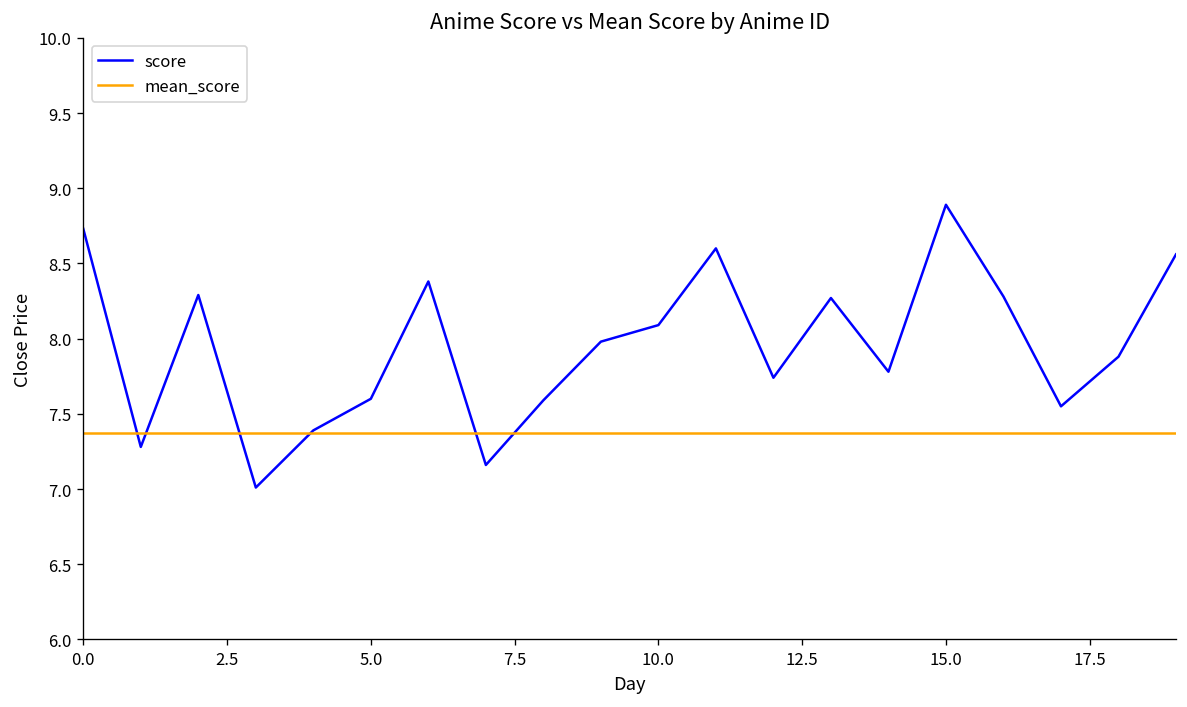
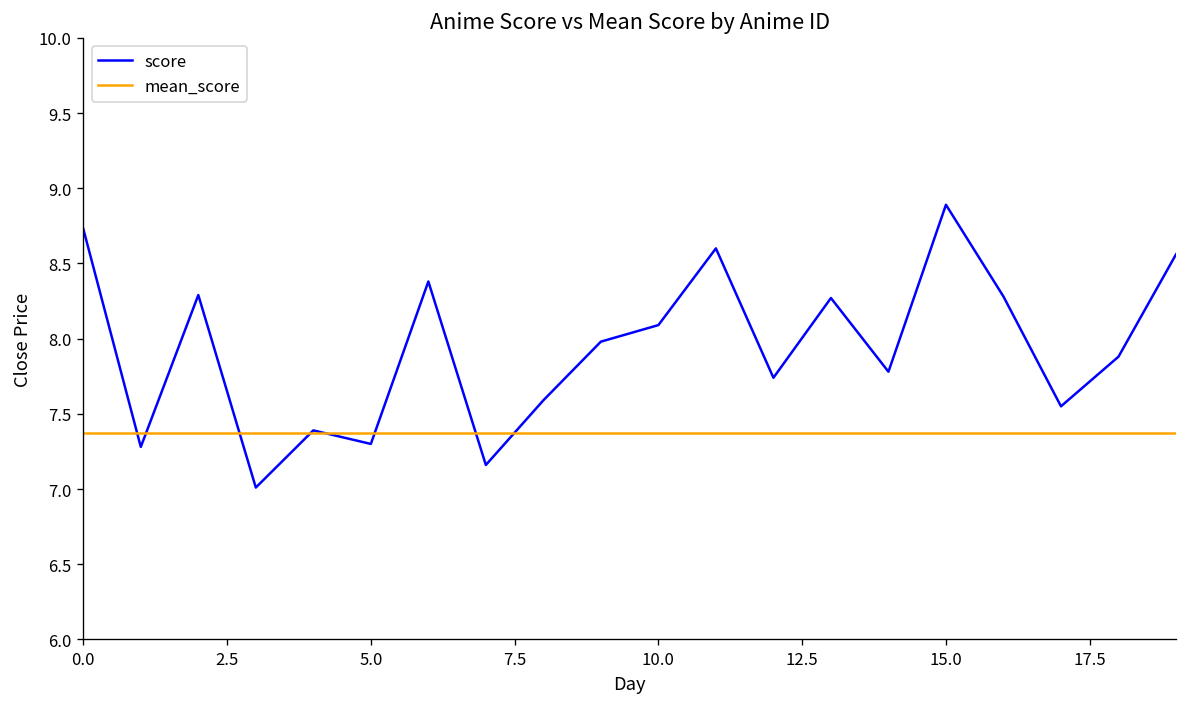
score, 5.0: 7.6 -> 7.3
